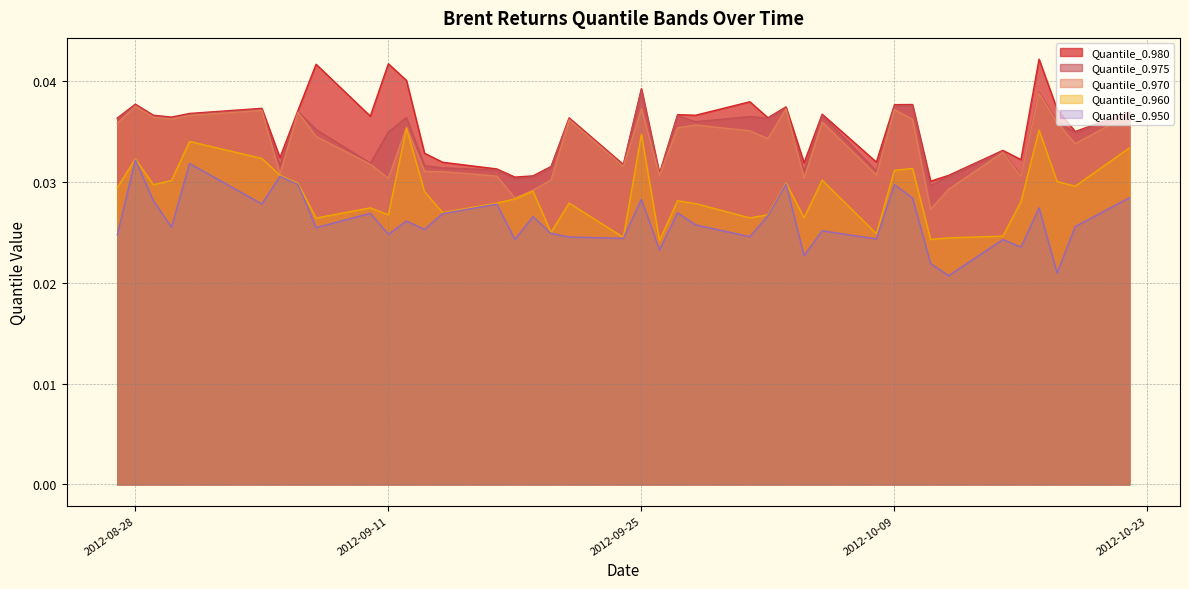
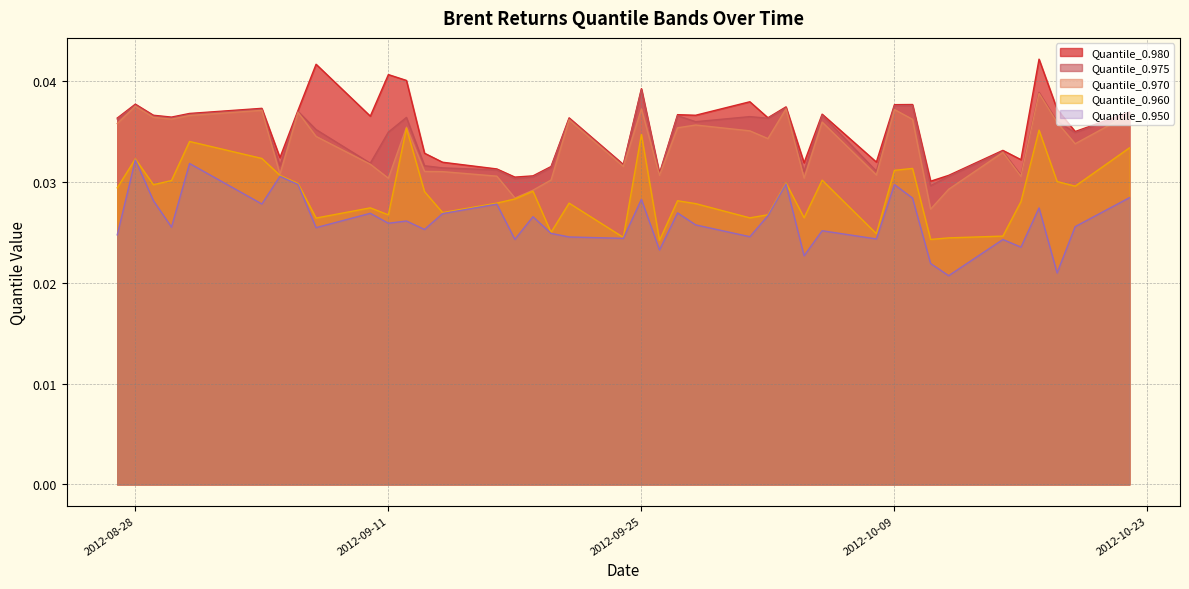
Quantile_0.980, 2012-09-11: 0.0417 -> 0.0406
Quantile_0.950, 2012-09-11: 0.0248 -> 0.0259
